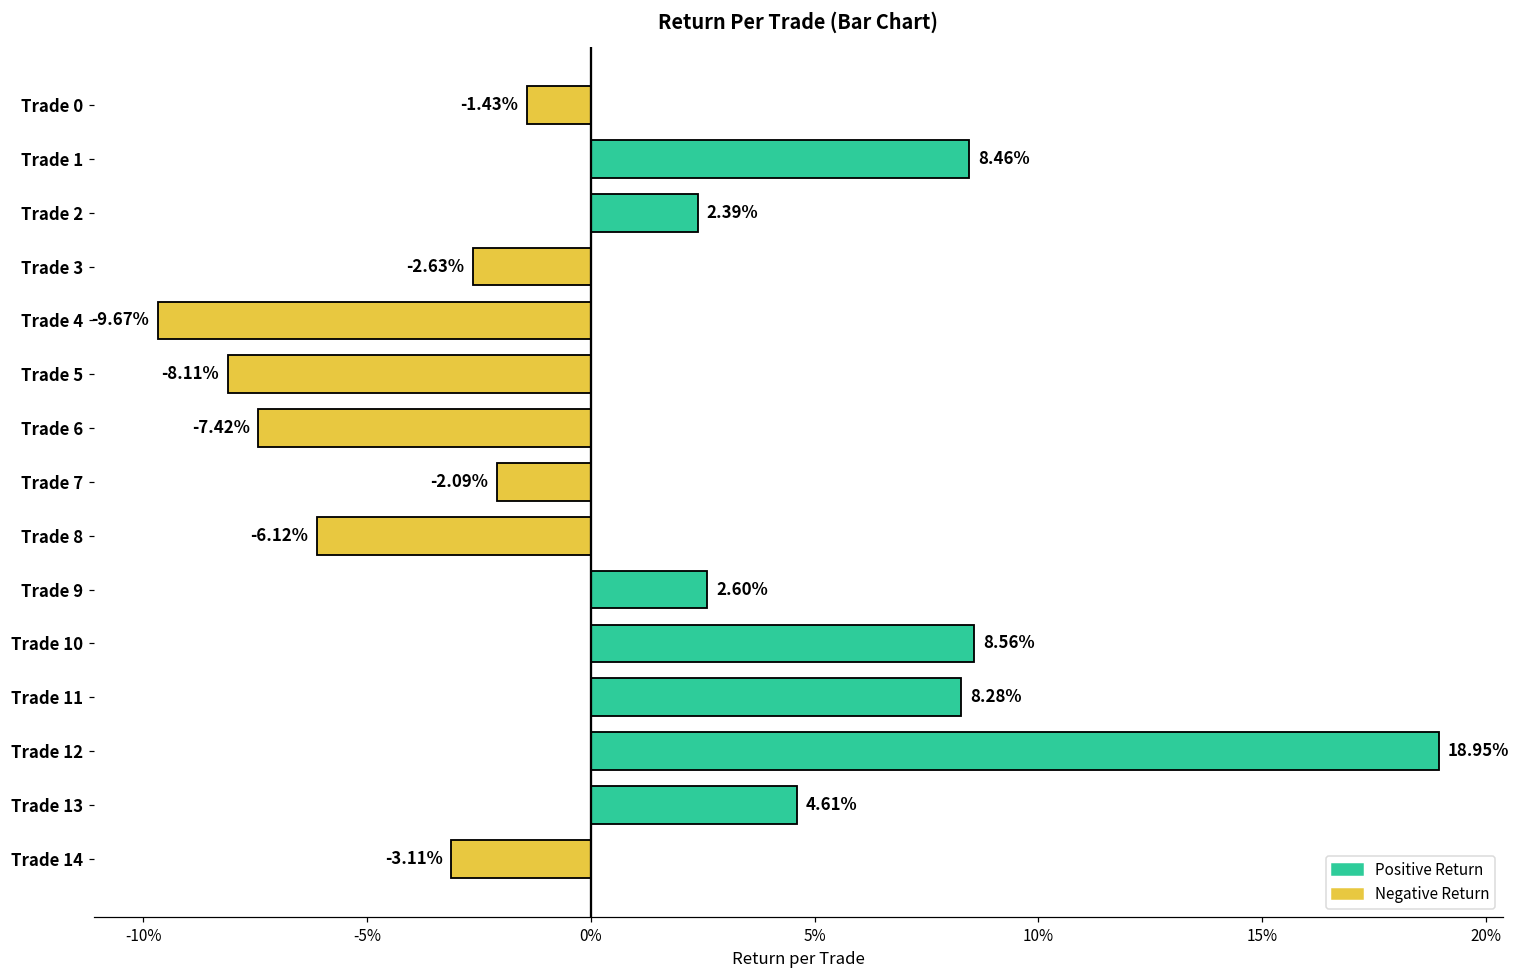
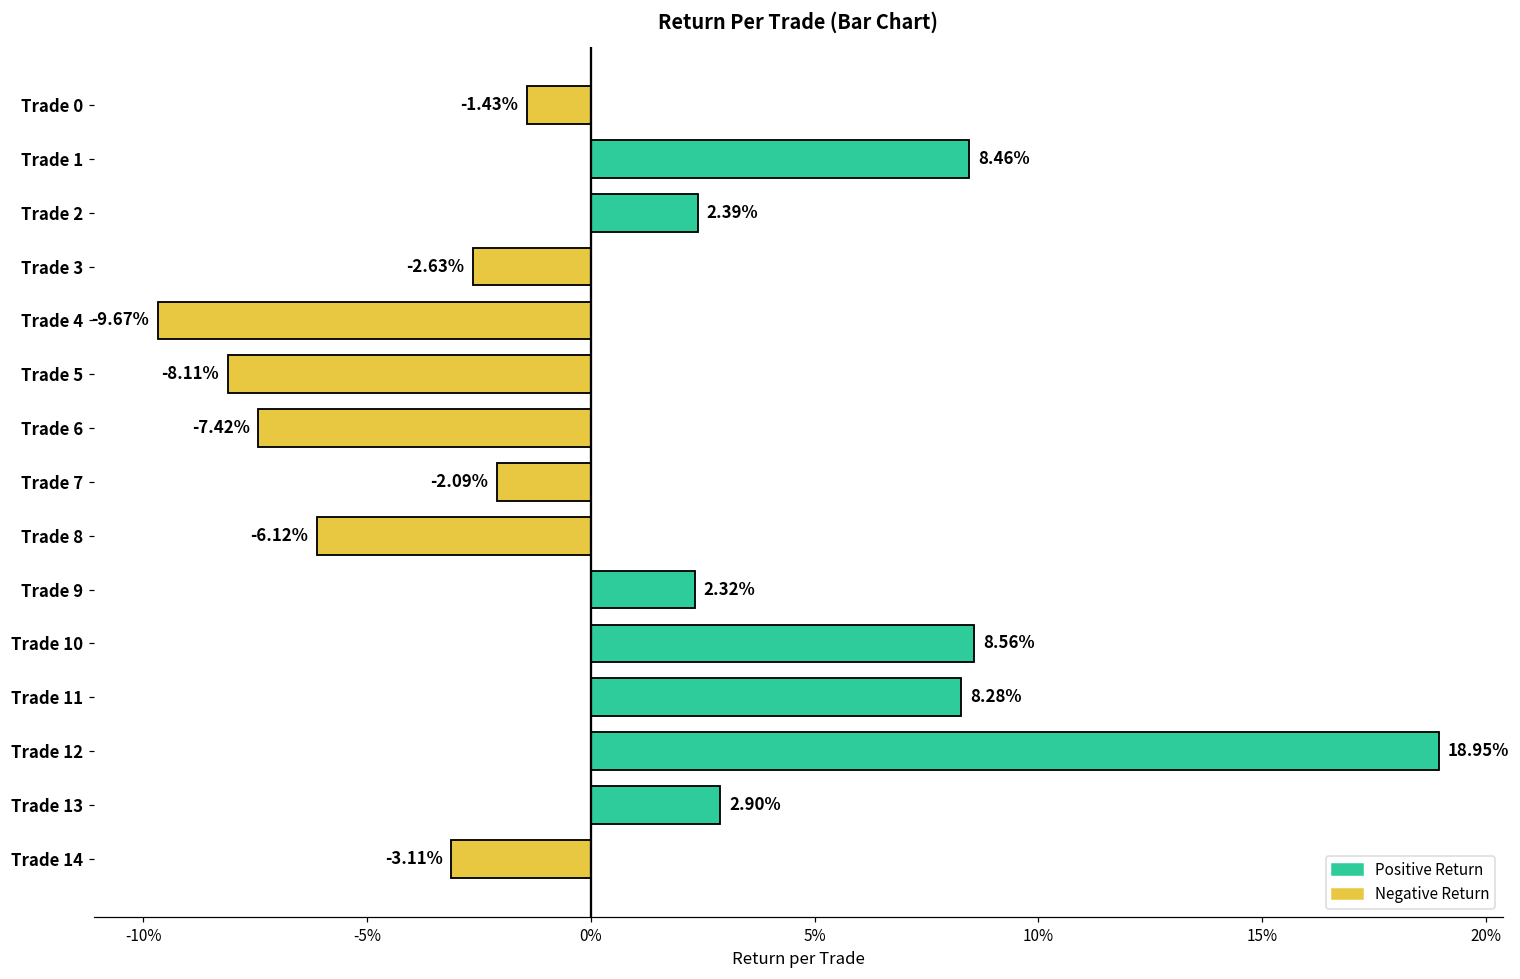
Trade 9: 2.60% -> 2.32%
Trade 13: 4.61% -> 2.90%
